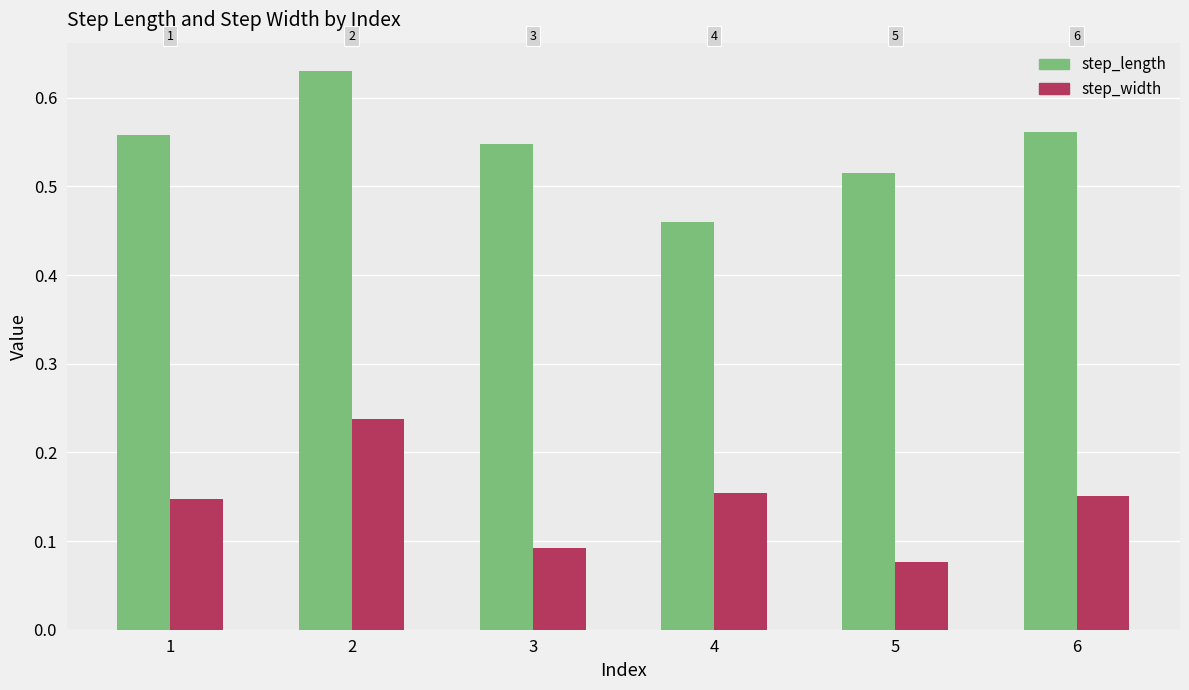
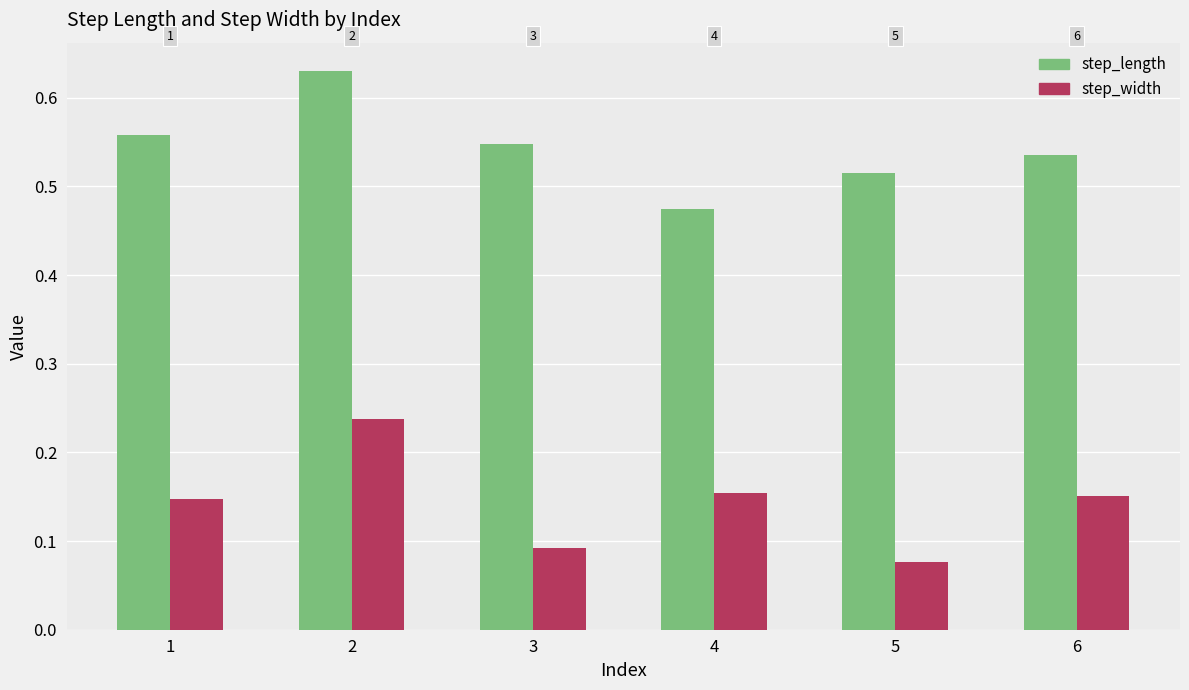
step_length, 4: 0.46 -> 0.47
step_length, 6: 0.56 -> 0.53
